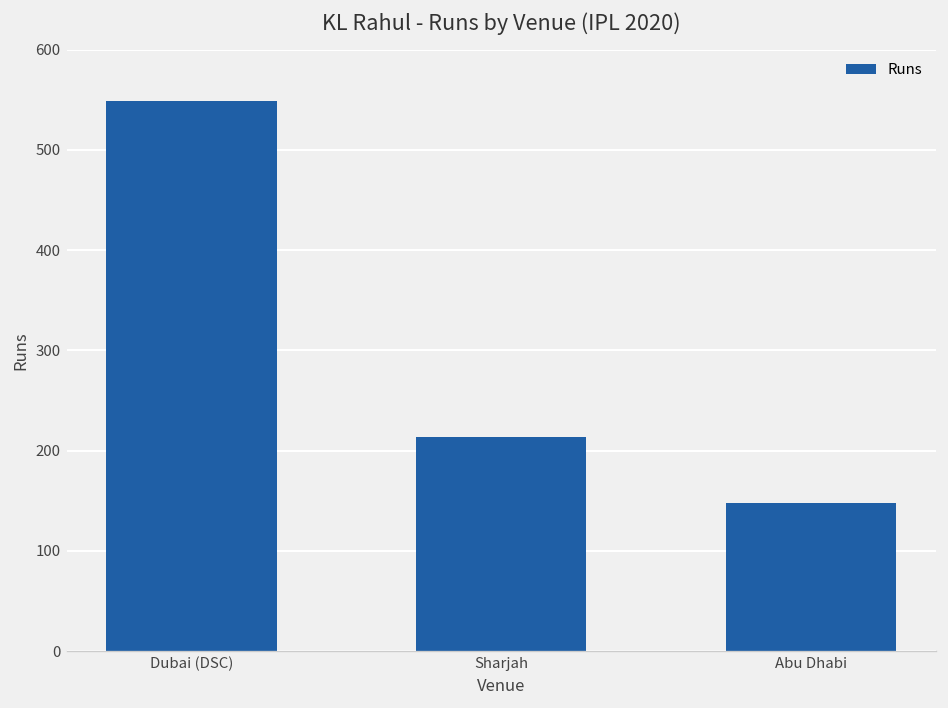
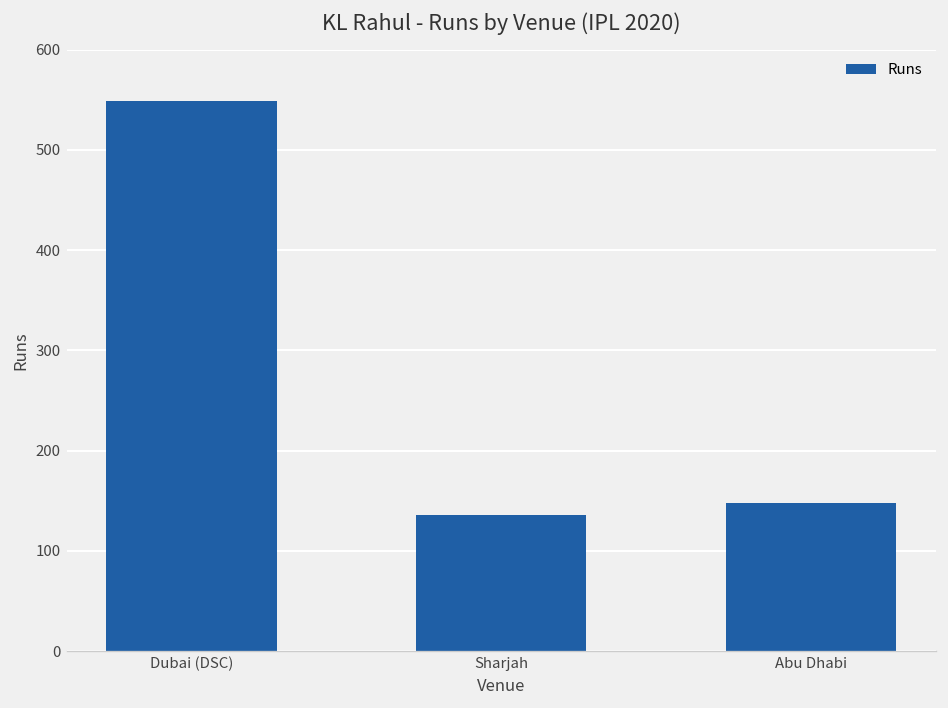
Sharjah: 210 -> 140
